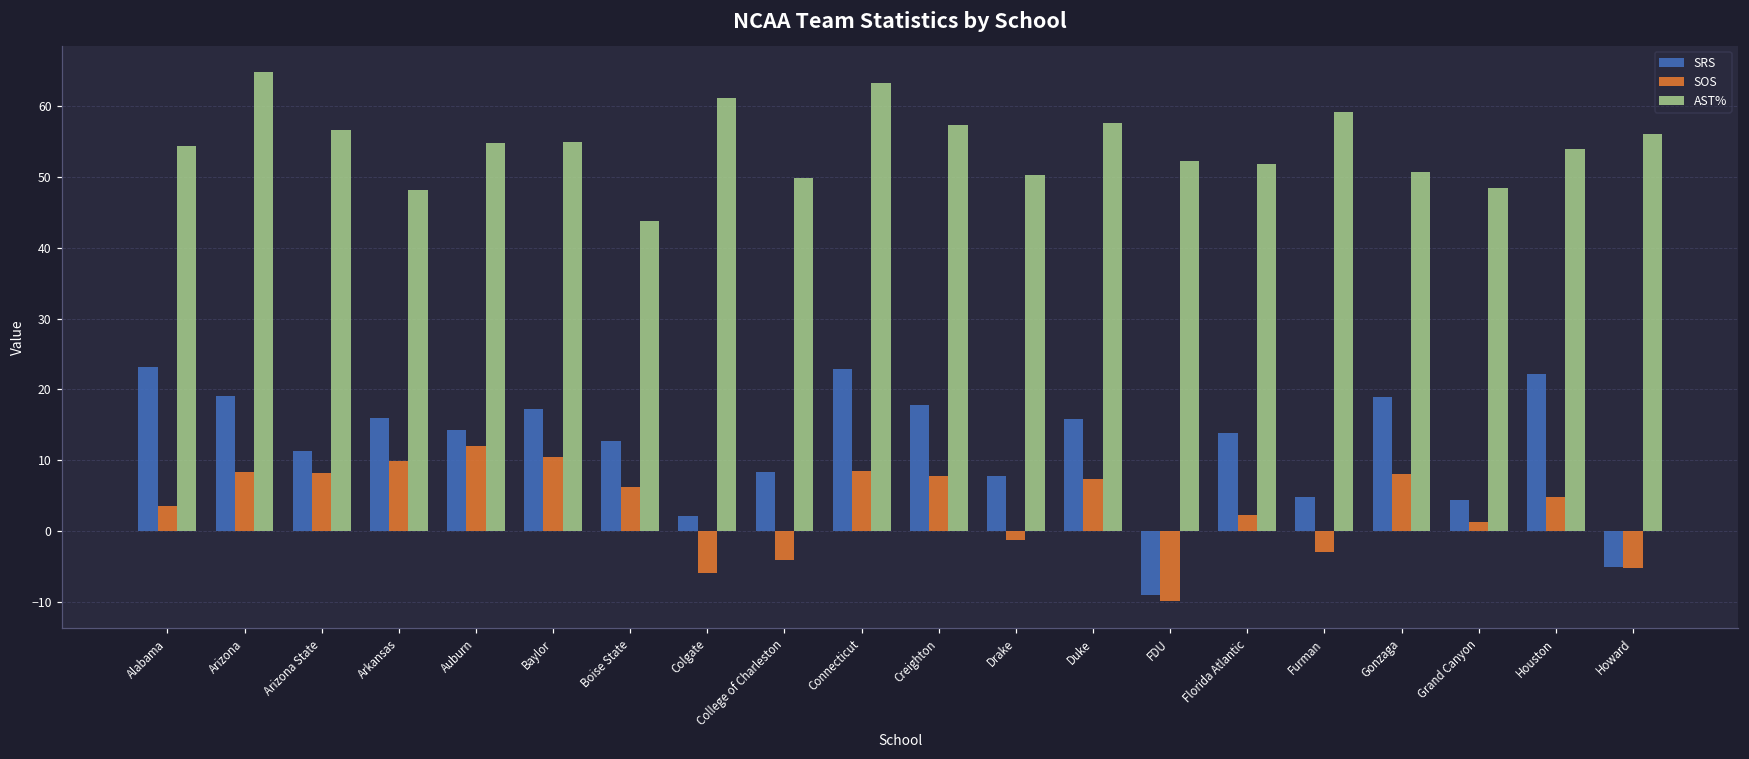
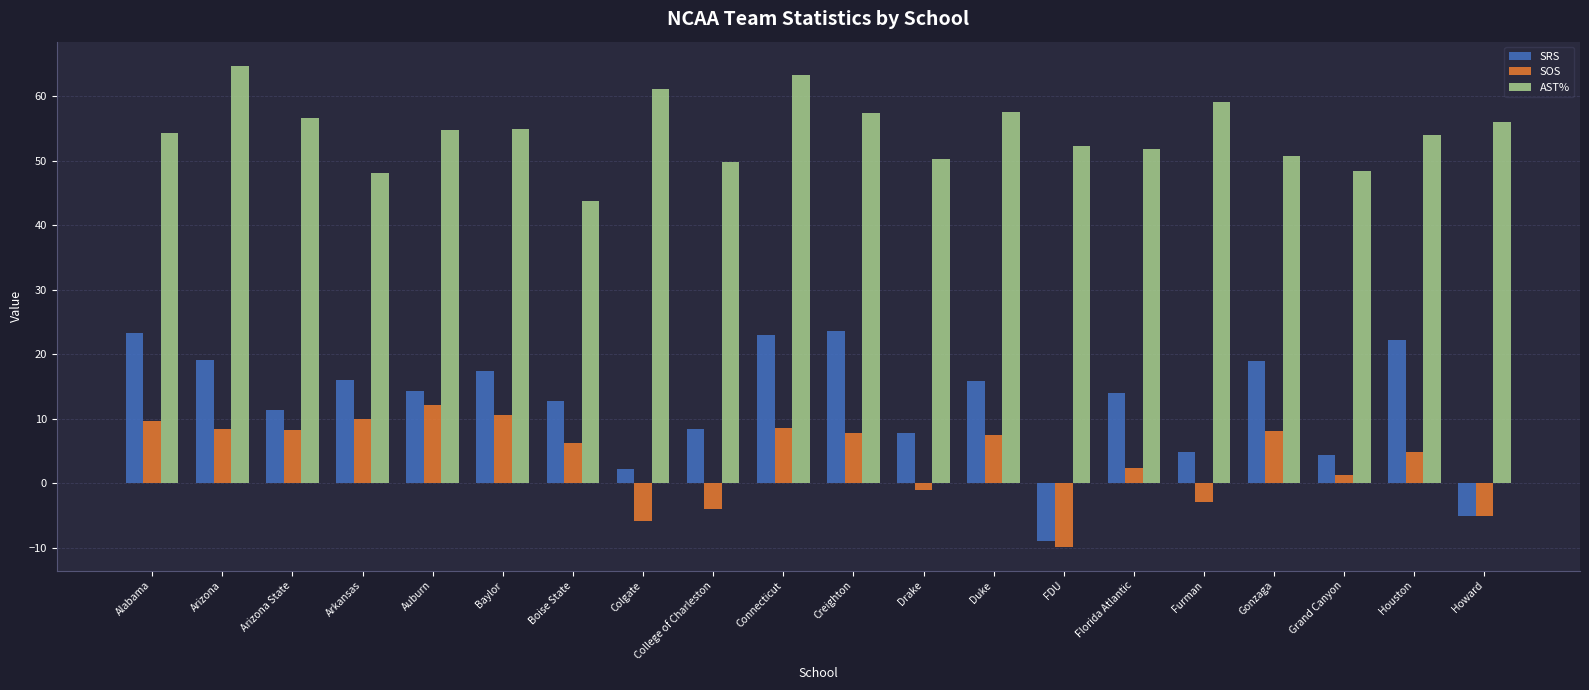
SOS, Alabama: 4 -> 10
SRS, Creighton: 18 -> 24
